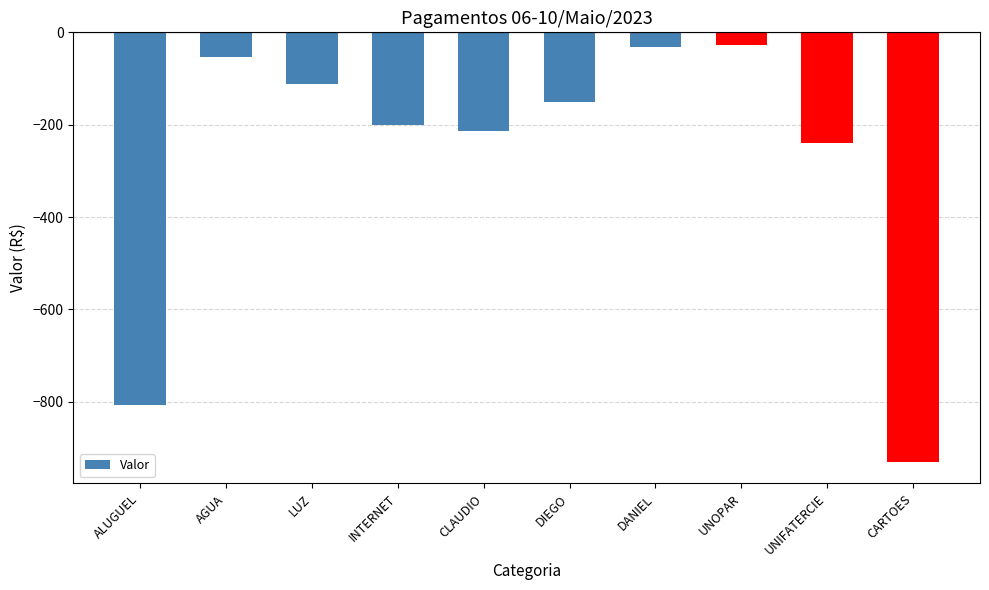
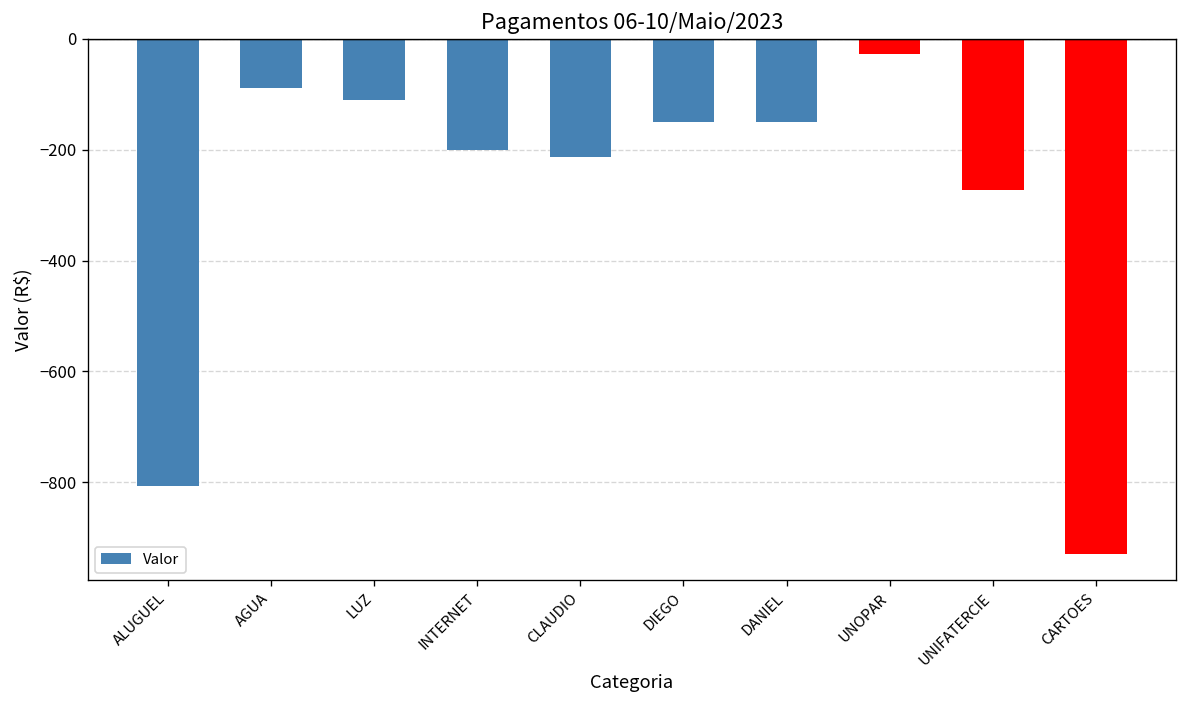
AGUA: -50 -> -90
DANIEL: -30 -> -150
UNIFATERCIE: -240 -> -270
